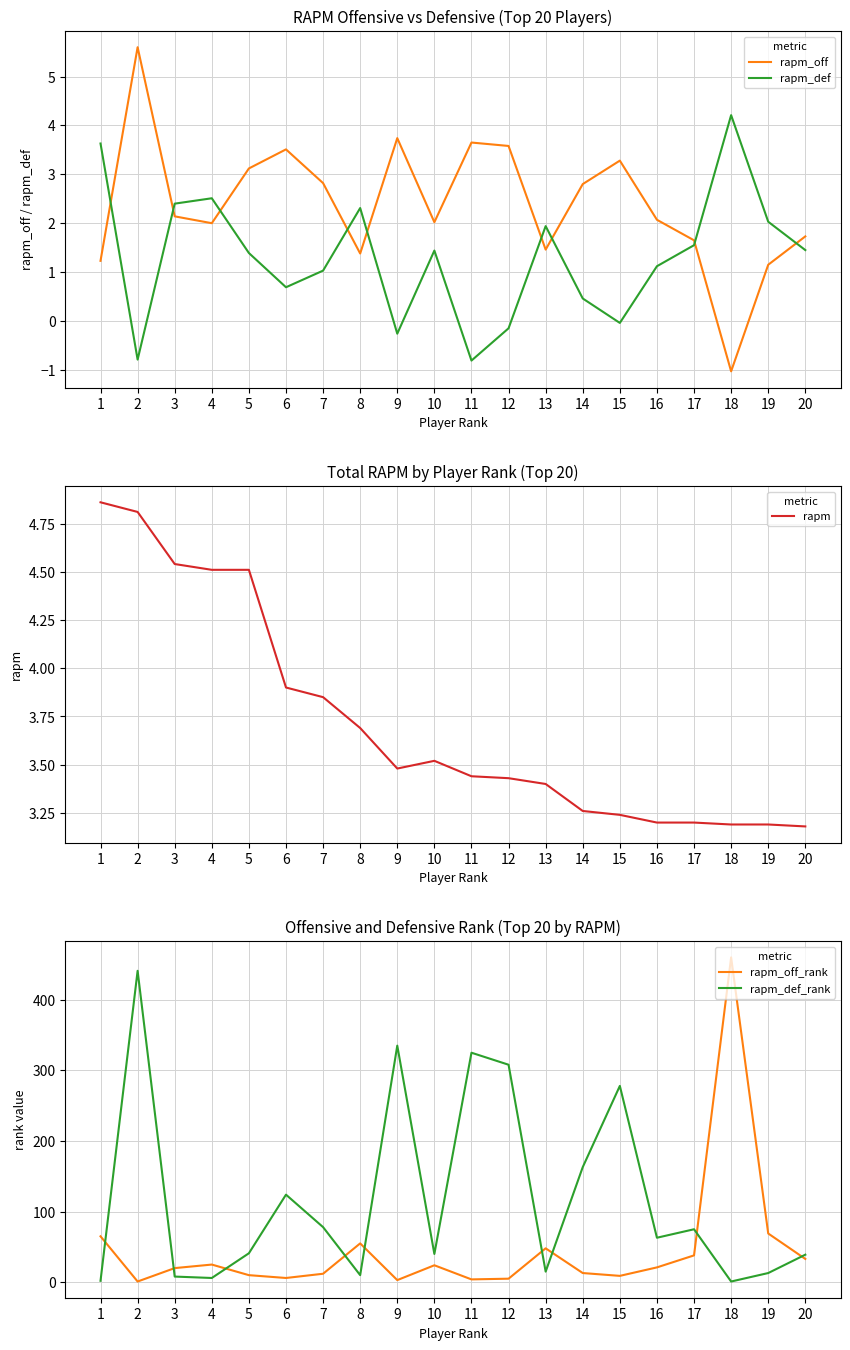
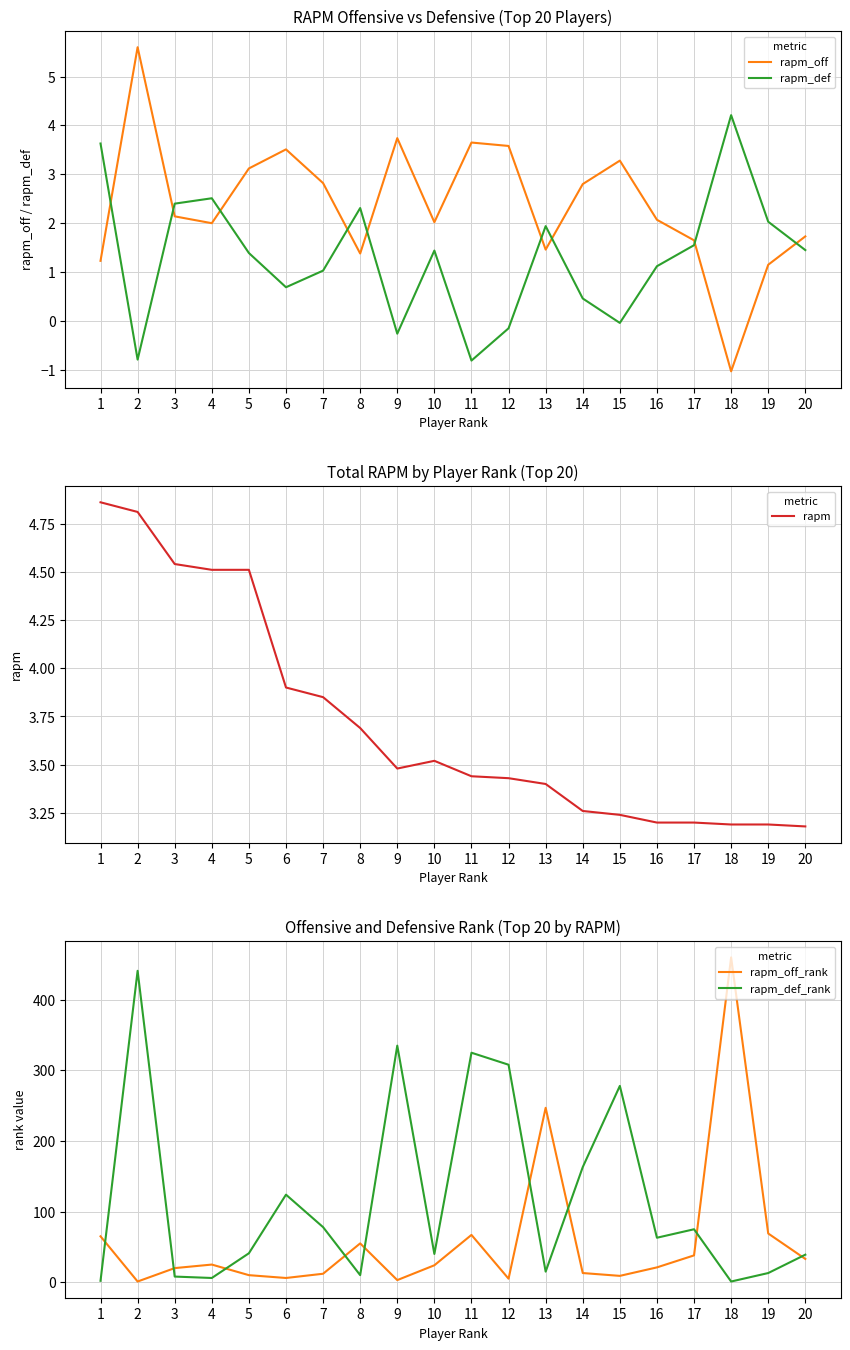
Offensive and Defensive Rank (Top 20 by RAPM), rapm_off_rank, 11: 0 -> 70
Offensive and Defensive Rank (Top 20 by RAPM), rapm_off_rank, 13: 50 -> 250
